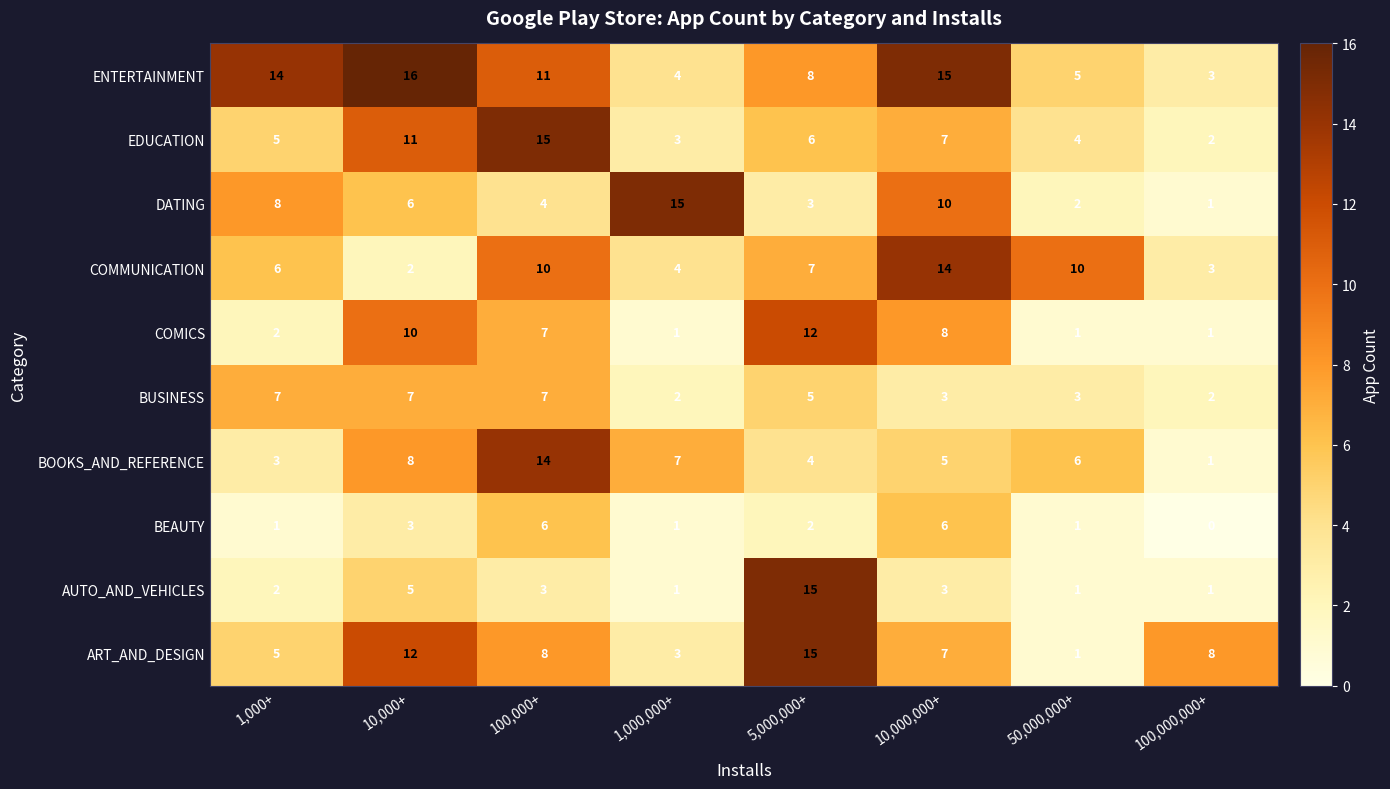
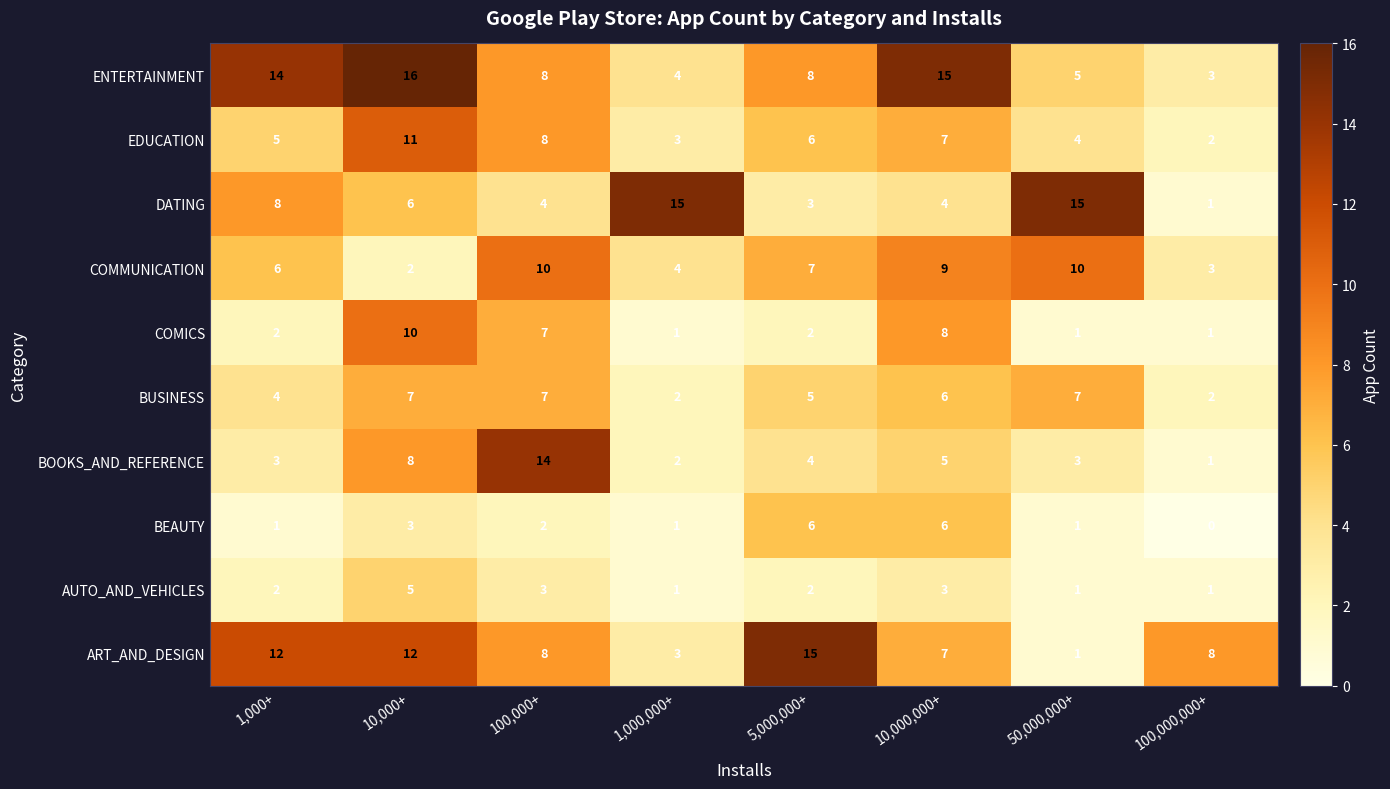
ENTERTAINMENT, 100,000+: 11 -> 8
EDUCATION, 100,000+: 15 -> 8
DATING, 10,000,000+: 10 -> 4
DATING, 50,000,000+: 2 -> 15
COMMUNICATION, 10,000,000+: 14 -> 9
COMICS, 5,000,000+: 12 -> 2
BUSINESS, 1,000+: 7 -> 4
BUSINESS, 10,000,000+: 3 -> 6
BUSINESS, 50,000,000+: 3 -> 7
BOOKS_AND_REFERENCE, 1,000,000+: 7 -> 2
BOOKS_AND_REFERENCE, 50,000,000+: 6 -> 3
BEAUTY, 100,000+: 6 -> 2
BEAUTY, 5,000,000+: 2 -> 6
AUTO_AND_VEHICLES, 5,000,000+: 15 -> 2
ART_AND_DESIGN, 1,000+: 5 -> 12
